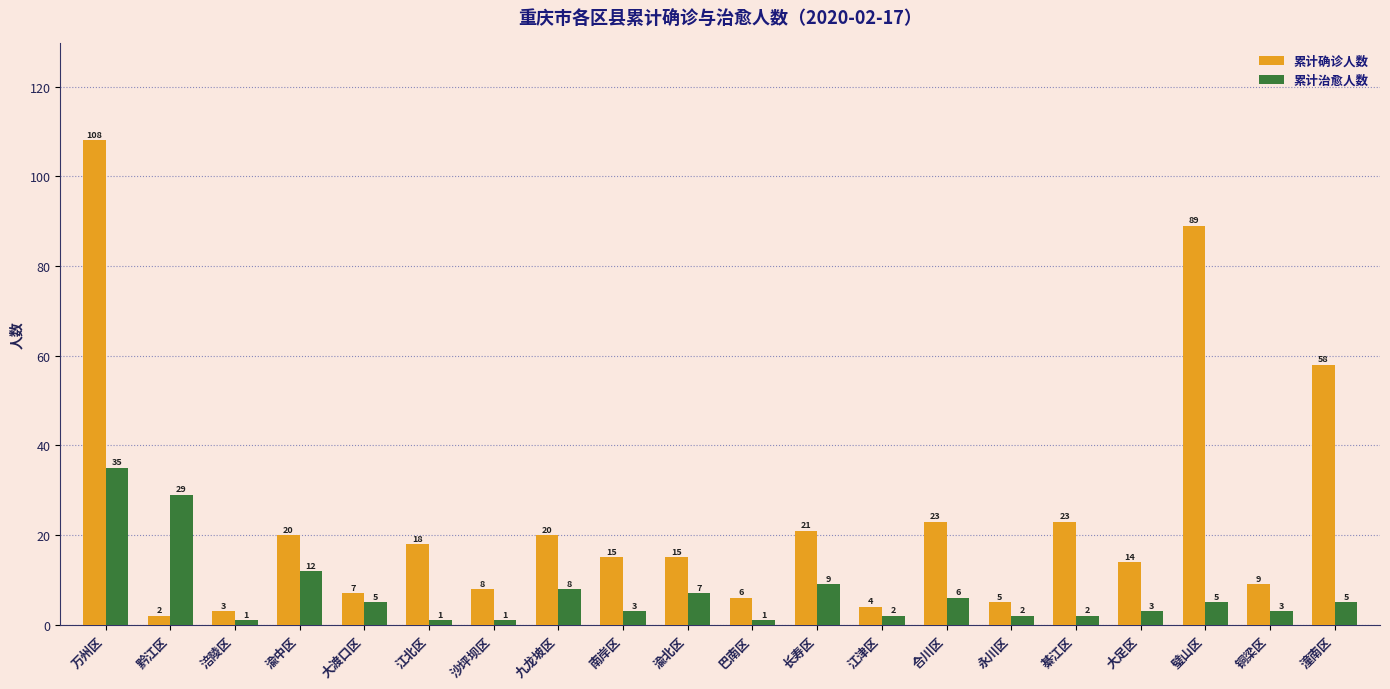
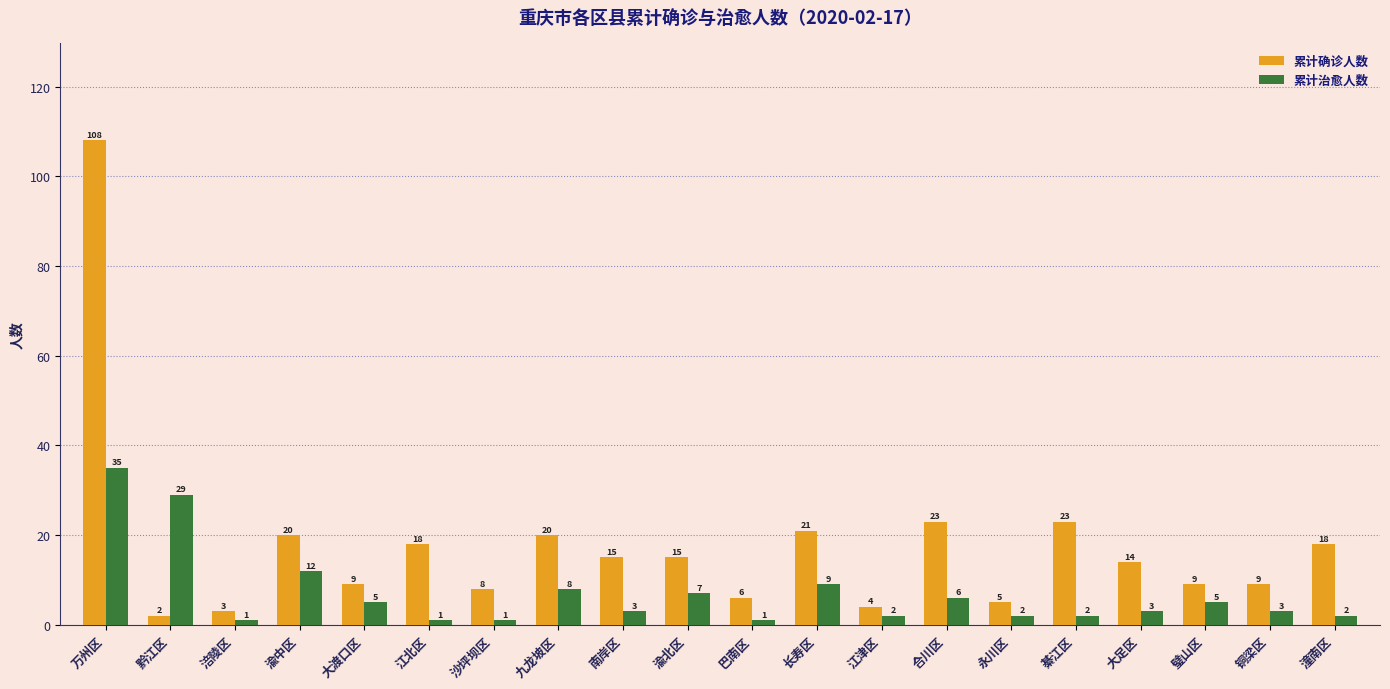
累计确诊人数, 大渡口区: 7 -> 9
累计确诊人数, 璧山区: 89 -> 9
累计确诊人数, 潼南区: 58 -> 18
累计治愈人数, 潼南区: 5 -> 2
